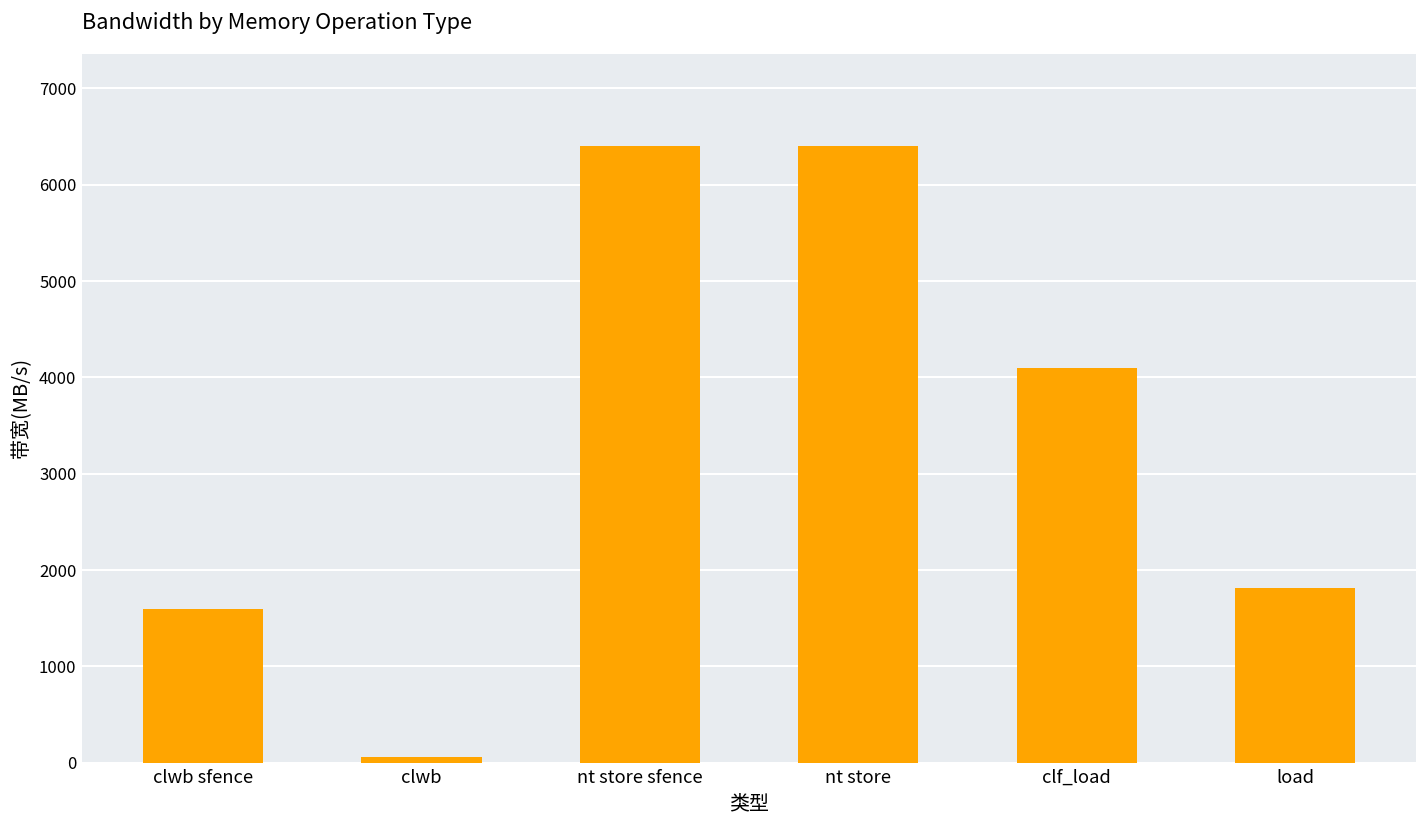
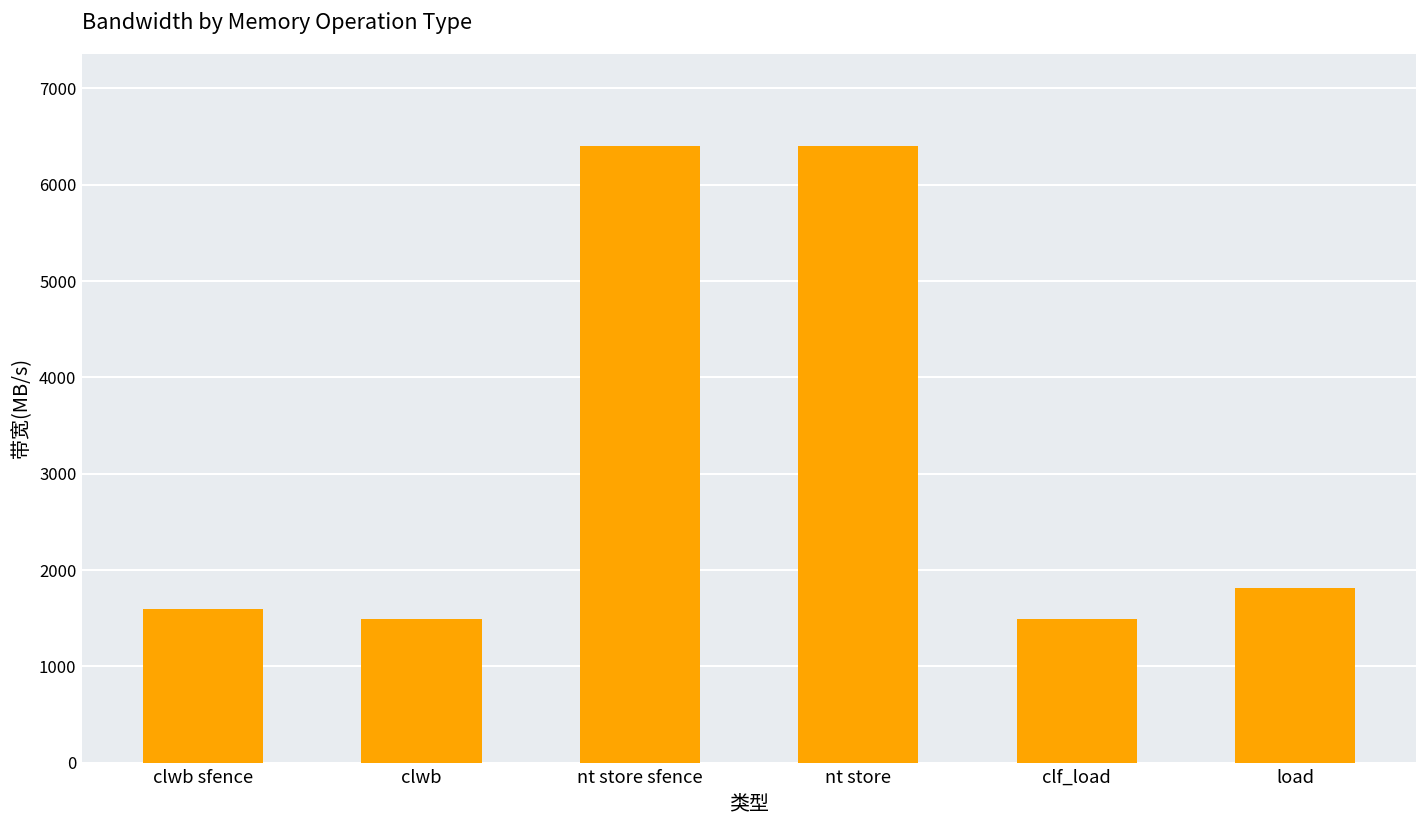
clwb: 100 -> 1500
clf_load: 4100 -> 1500
